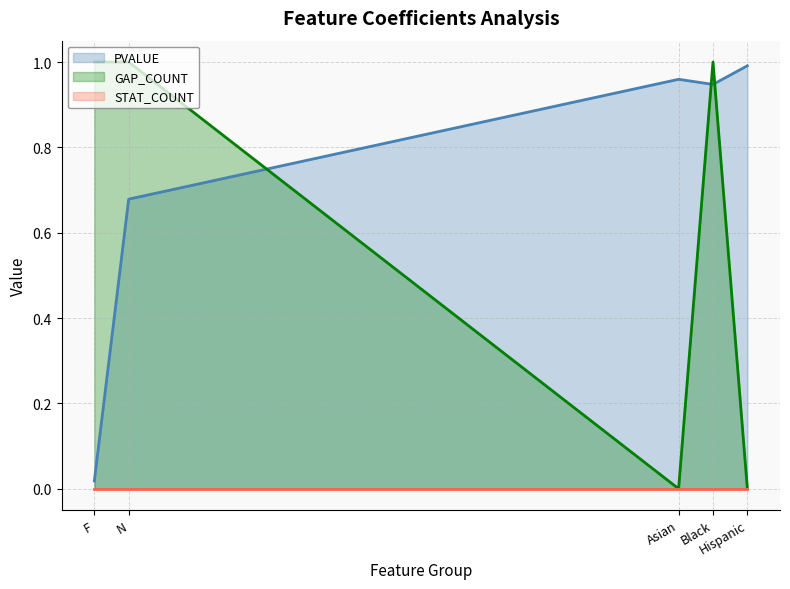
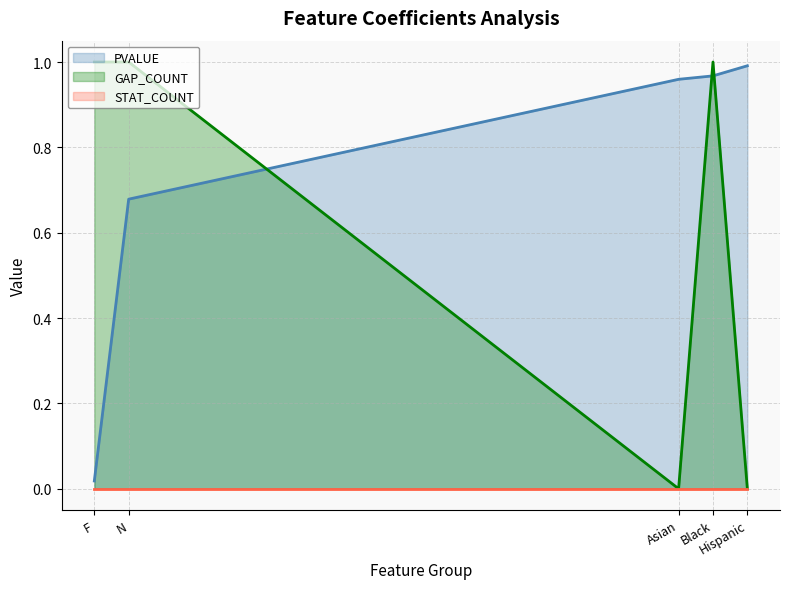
PVALUE, Black: 0.95 -> 0.97
